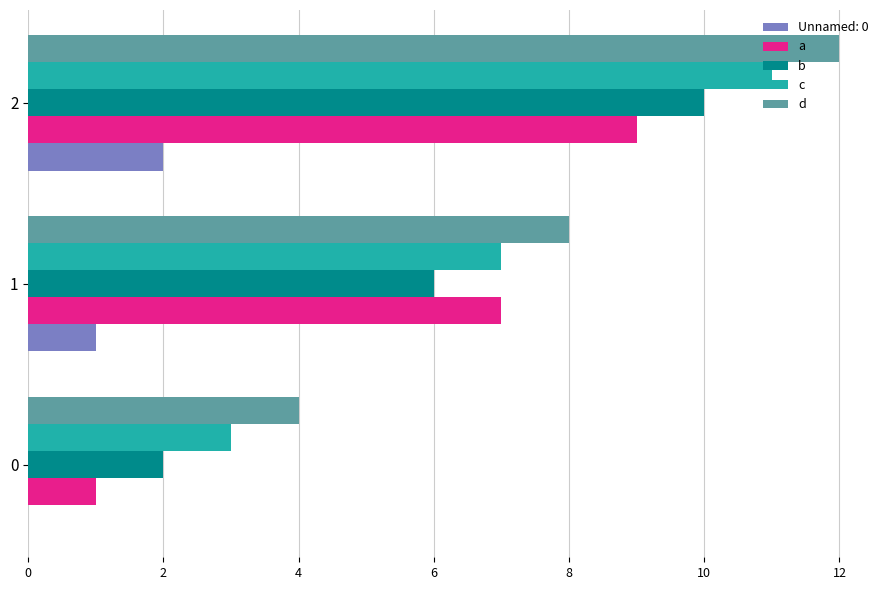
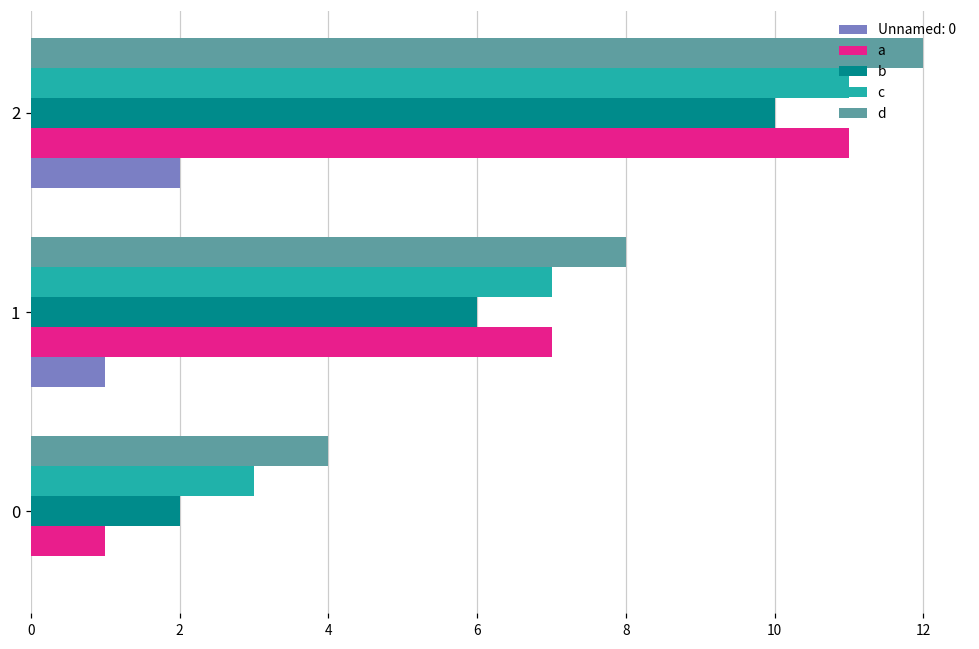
a, 2: 9 -> 11
